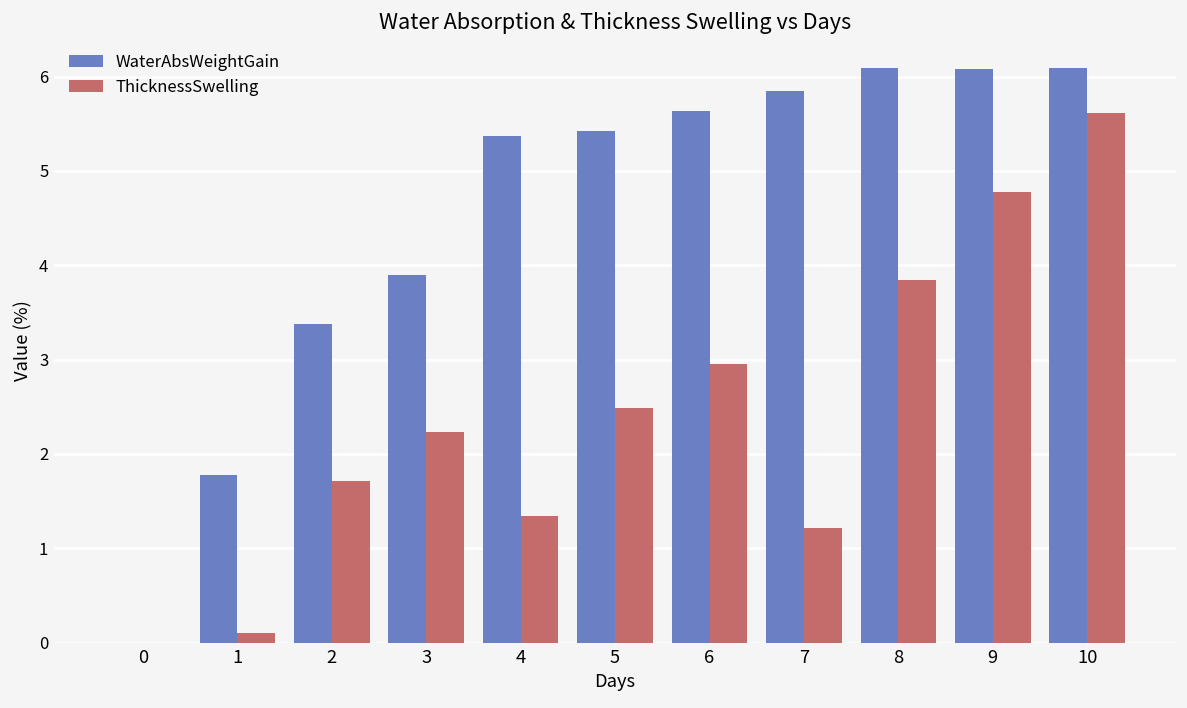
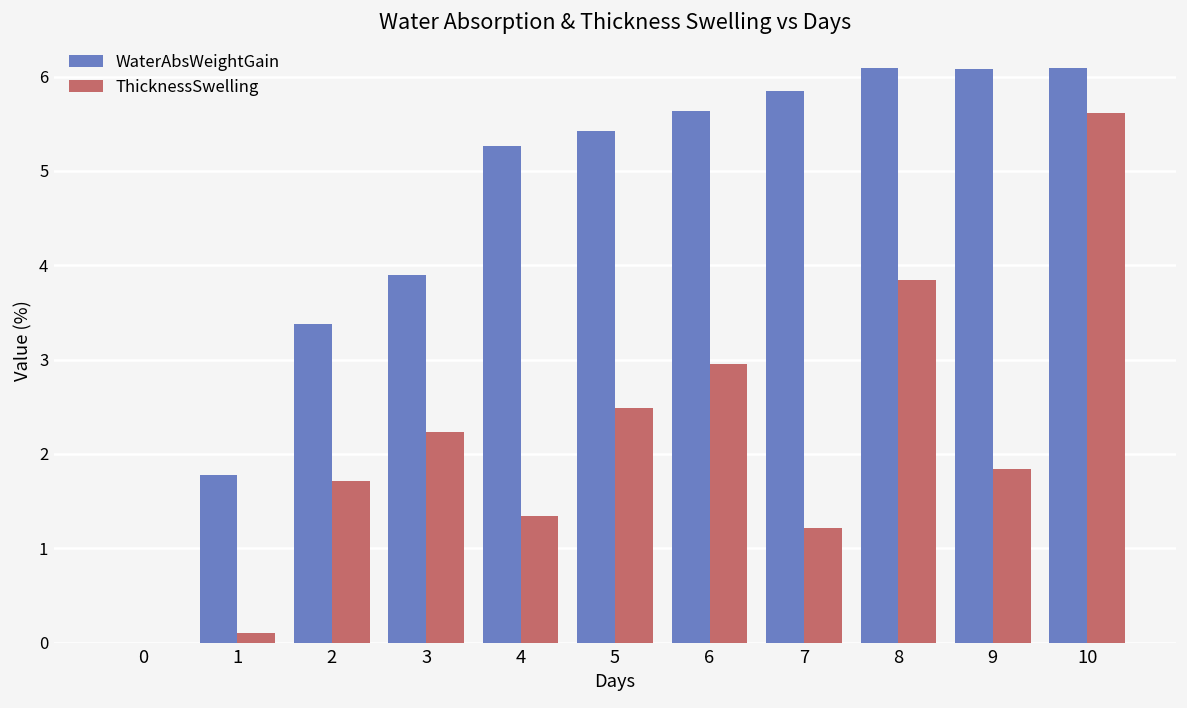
WaterAbsWeightGain, 4: 5.4 -> 5.3
ThicknessSwelling, 9: 4.8 -> 1.8
